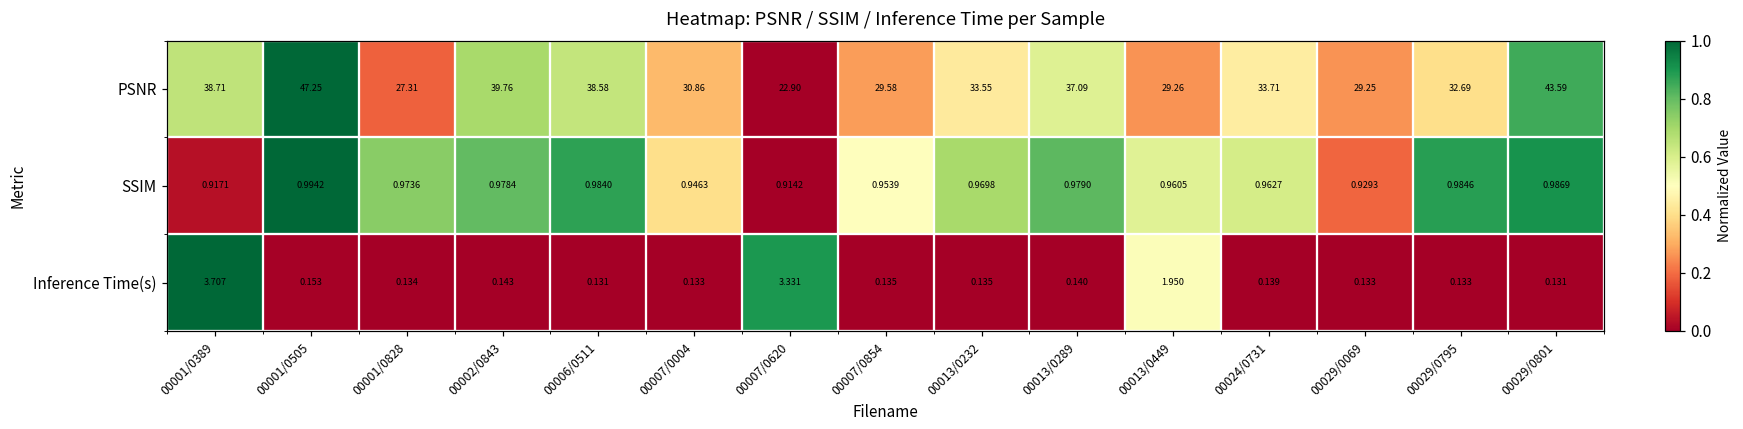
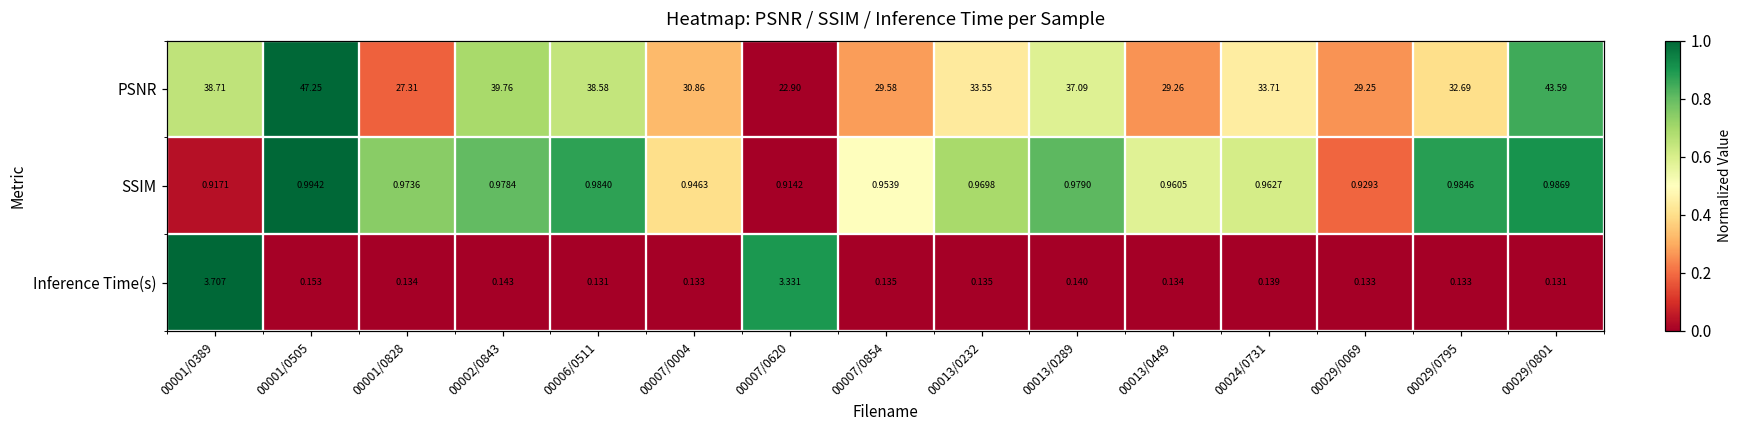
Inference Time(s), 00013/0449: 1.950 -> 0.134
